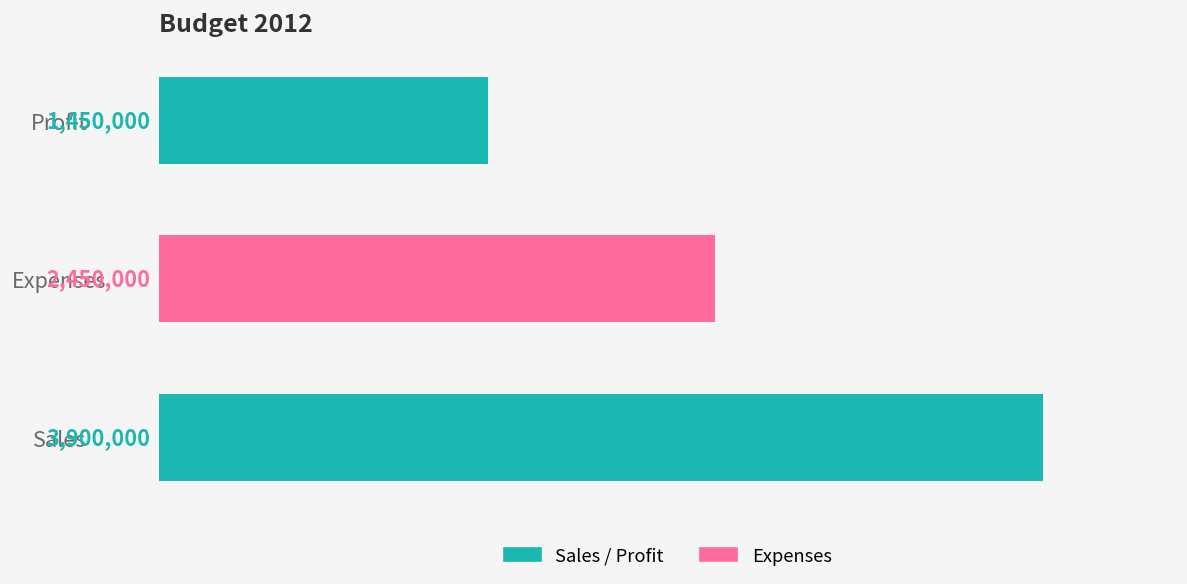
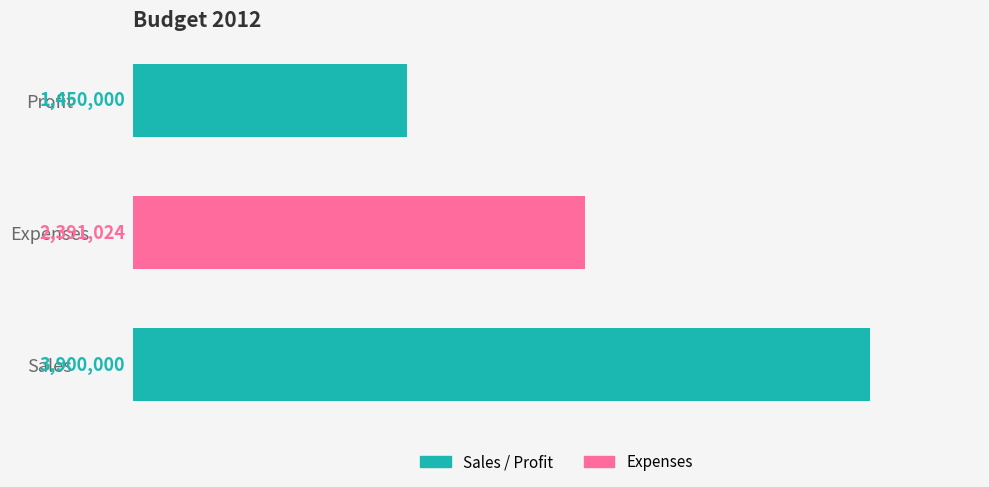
Expenses: 2,450,000 -> 2,391,024
